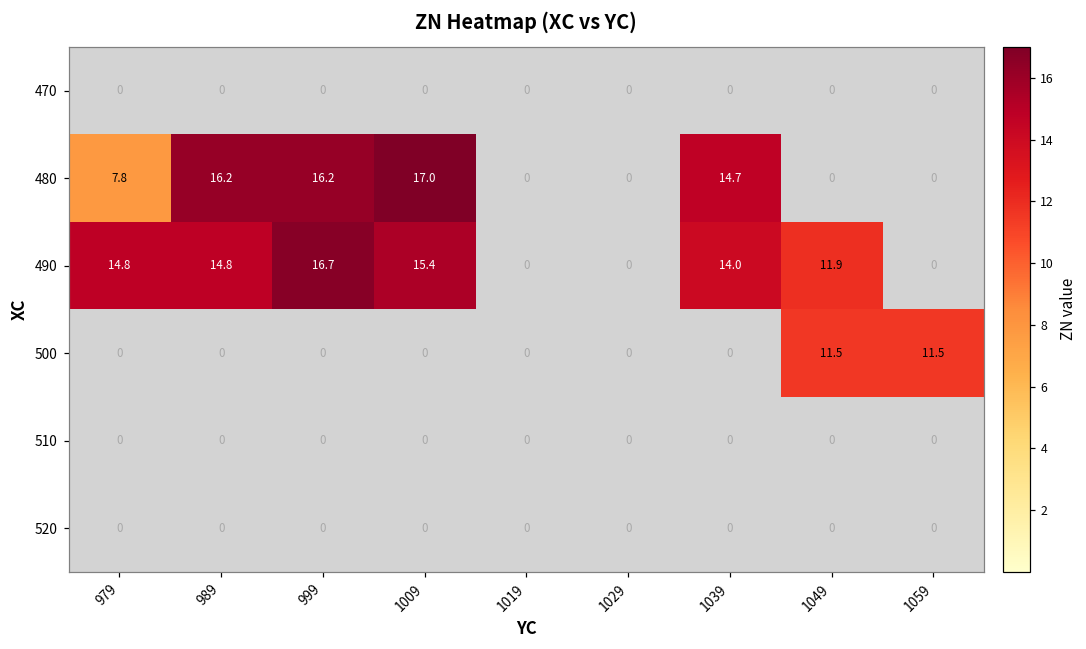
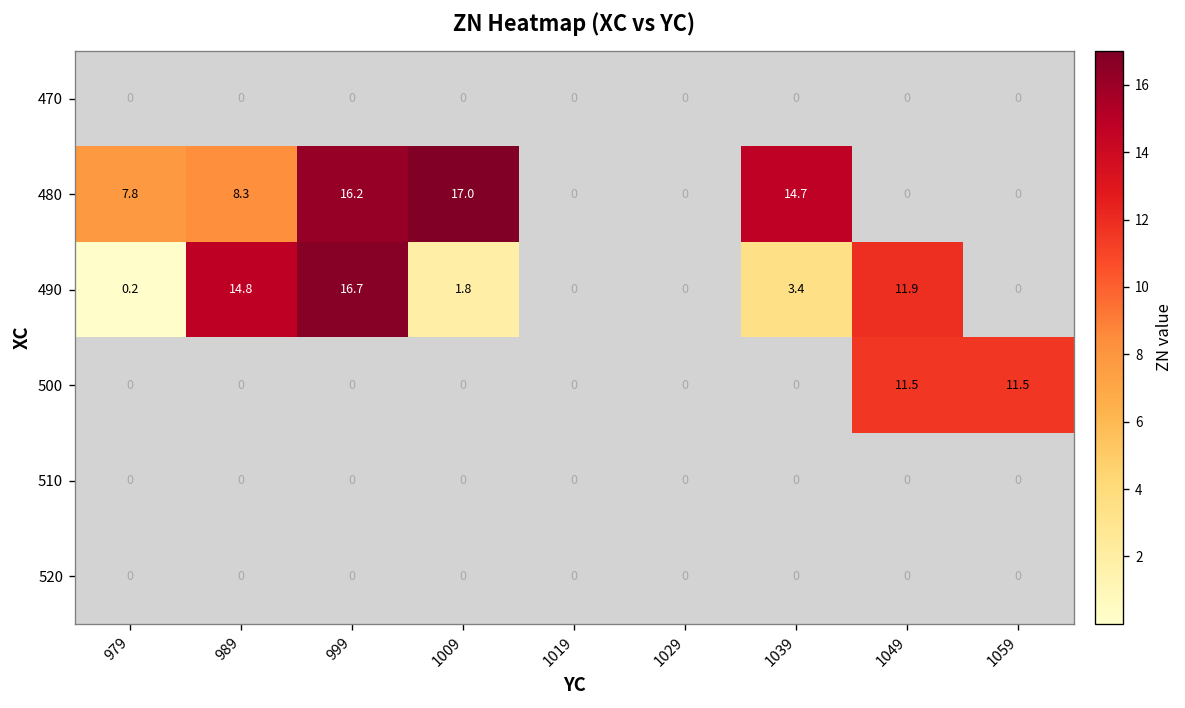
480, 989: 16.2 -> 8.3
490, 979: 14.8 -> 0.2
490, 1009: 15.4 -> 1.8
490, 1039: 14.0 -> 3.4
